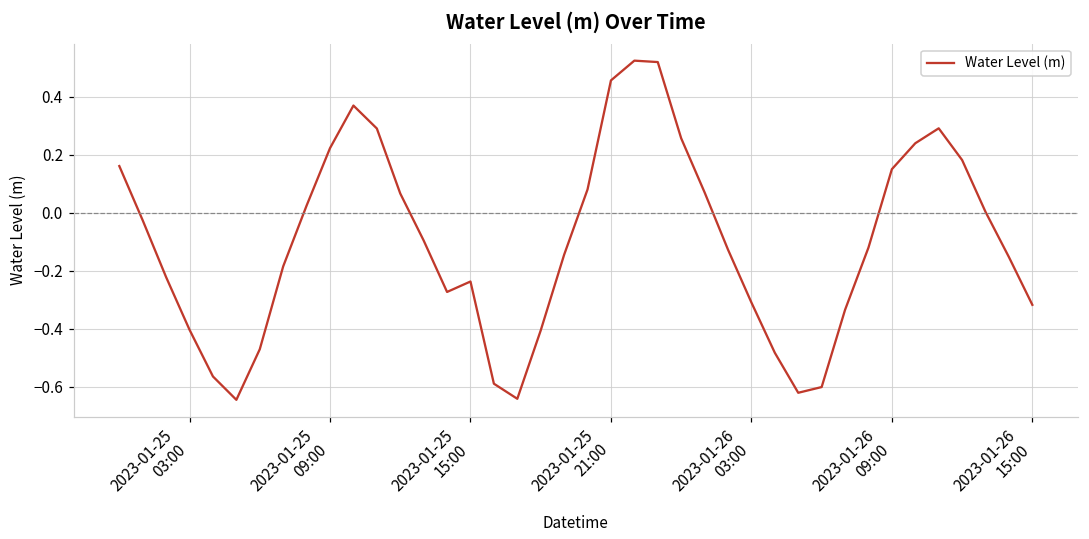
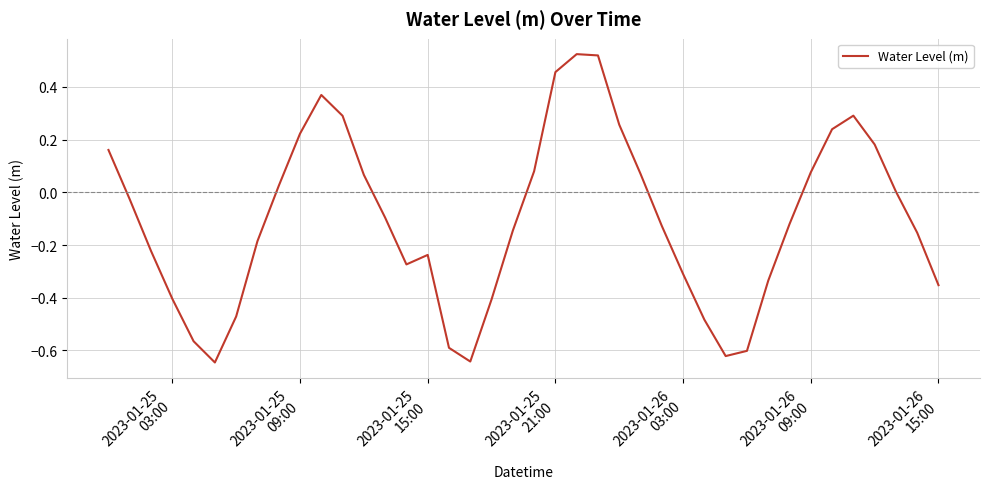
2023-01-26 09:00: 0.15 -> 0.08
2023-01-26 15:00: -0.32 -> -0.35
